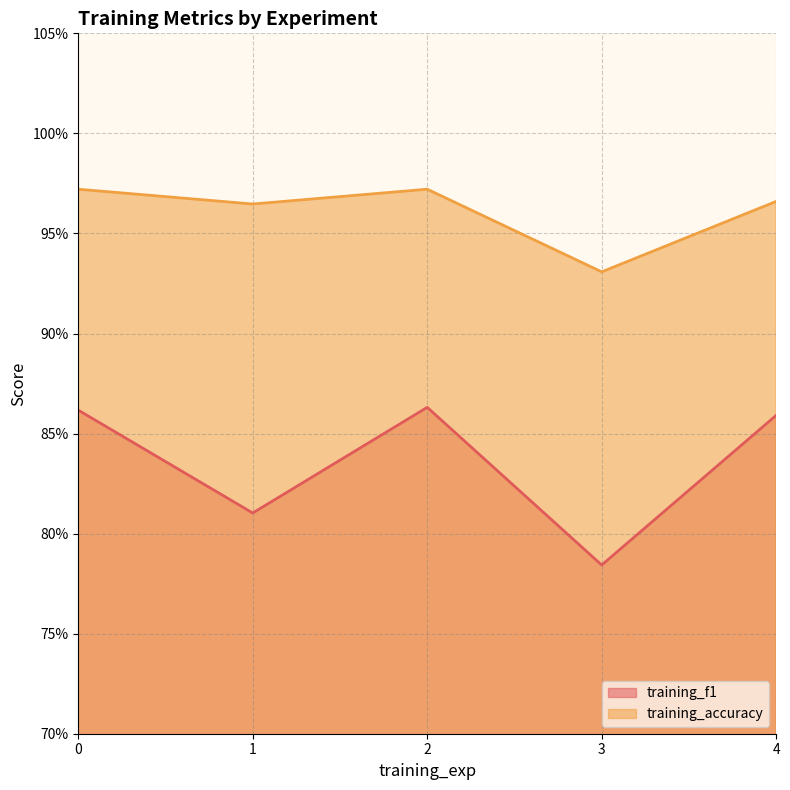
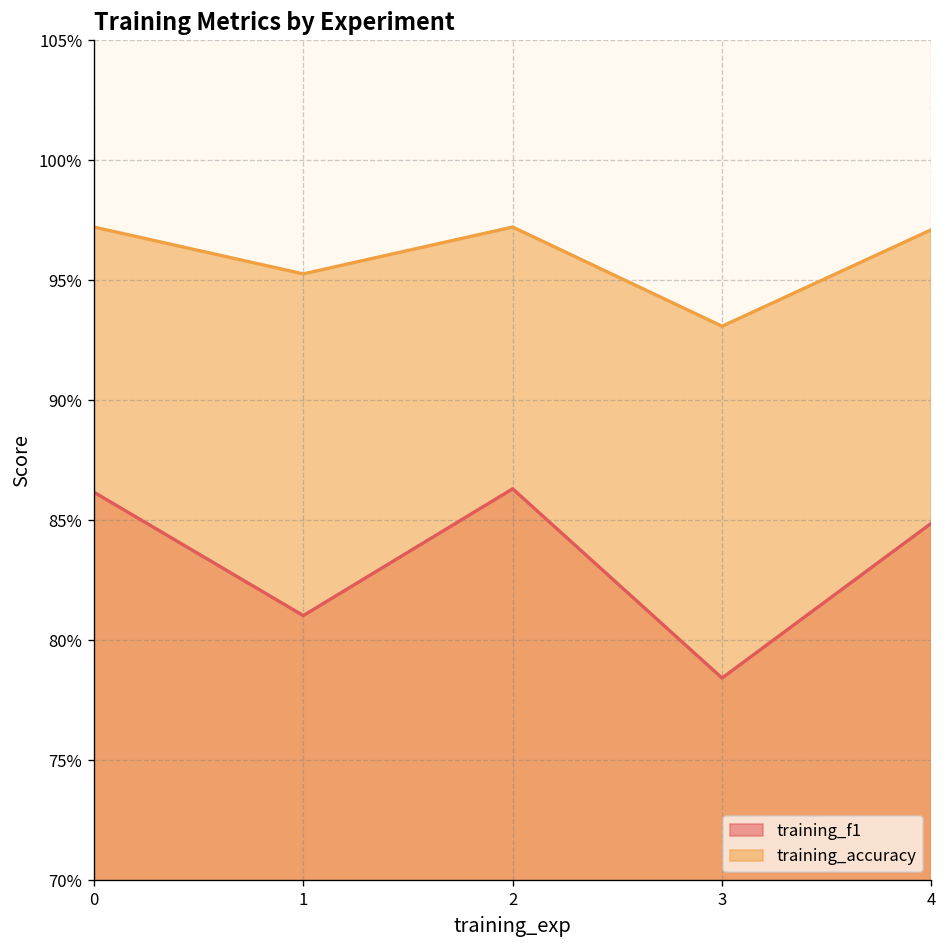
training_accuracy, 1: 96.5% -> 95.3%
training_f1, 4: 85.9% -> 84.9%
training_accuracy, 4: 96.6% -> 97.1%
